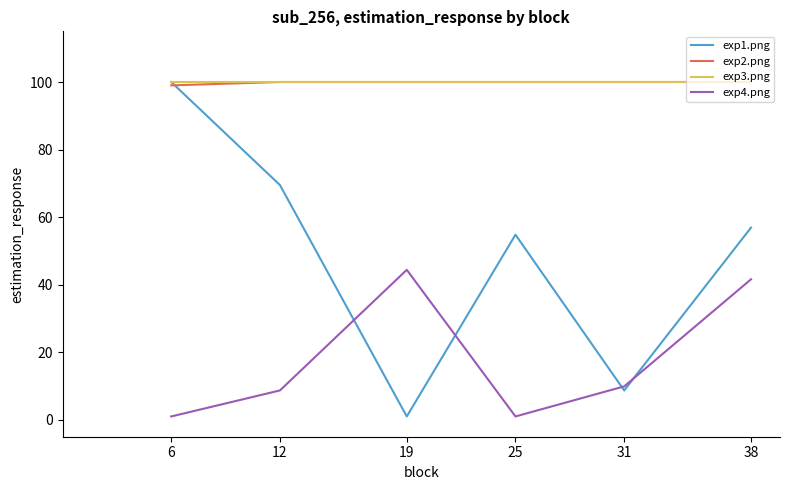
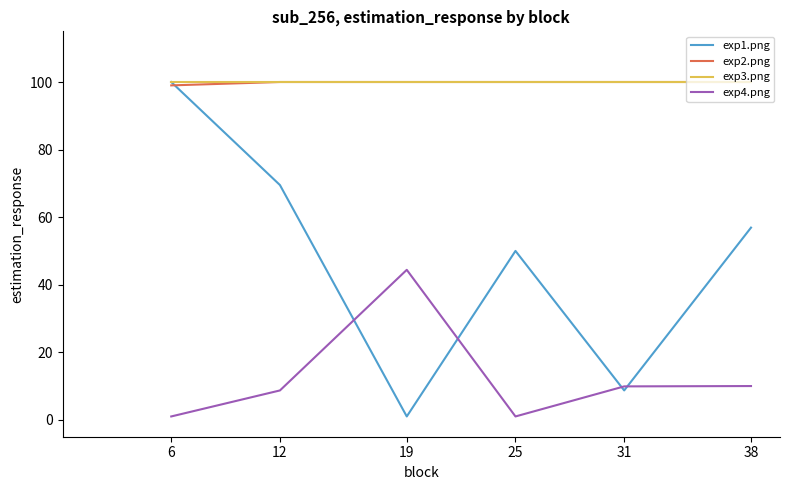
exp1.png, 25: 55 -> 50
exp4.png, 38: 42 -> 10
